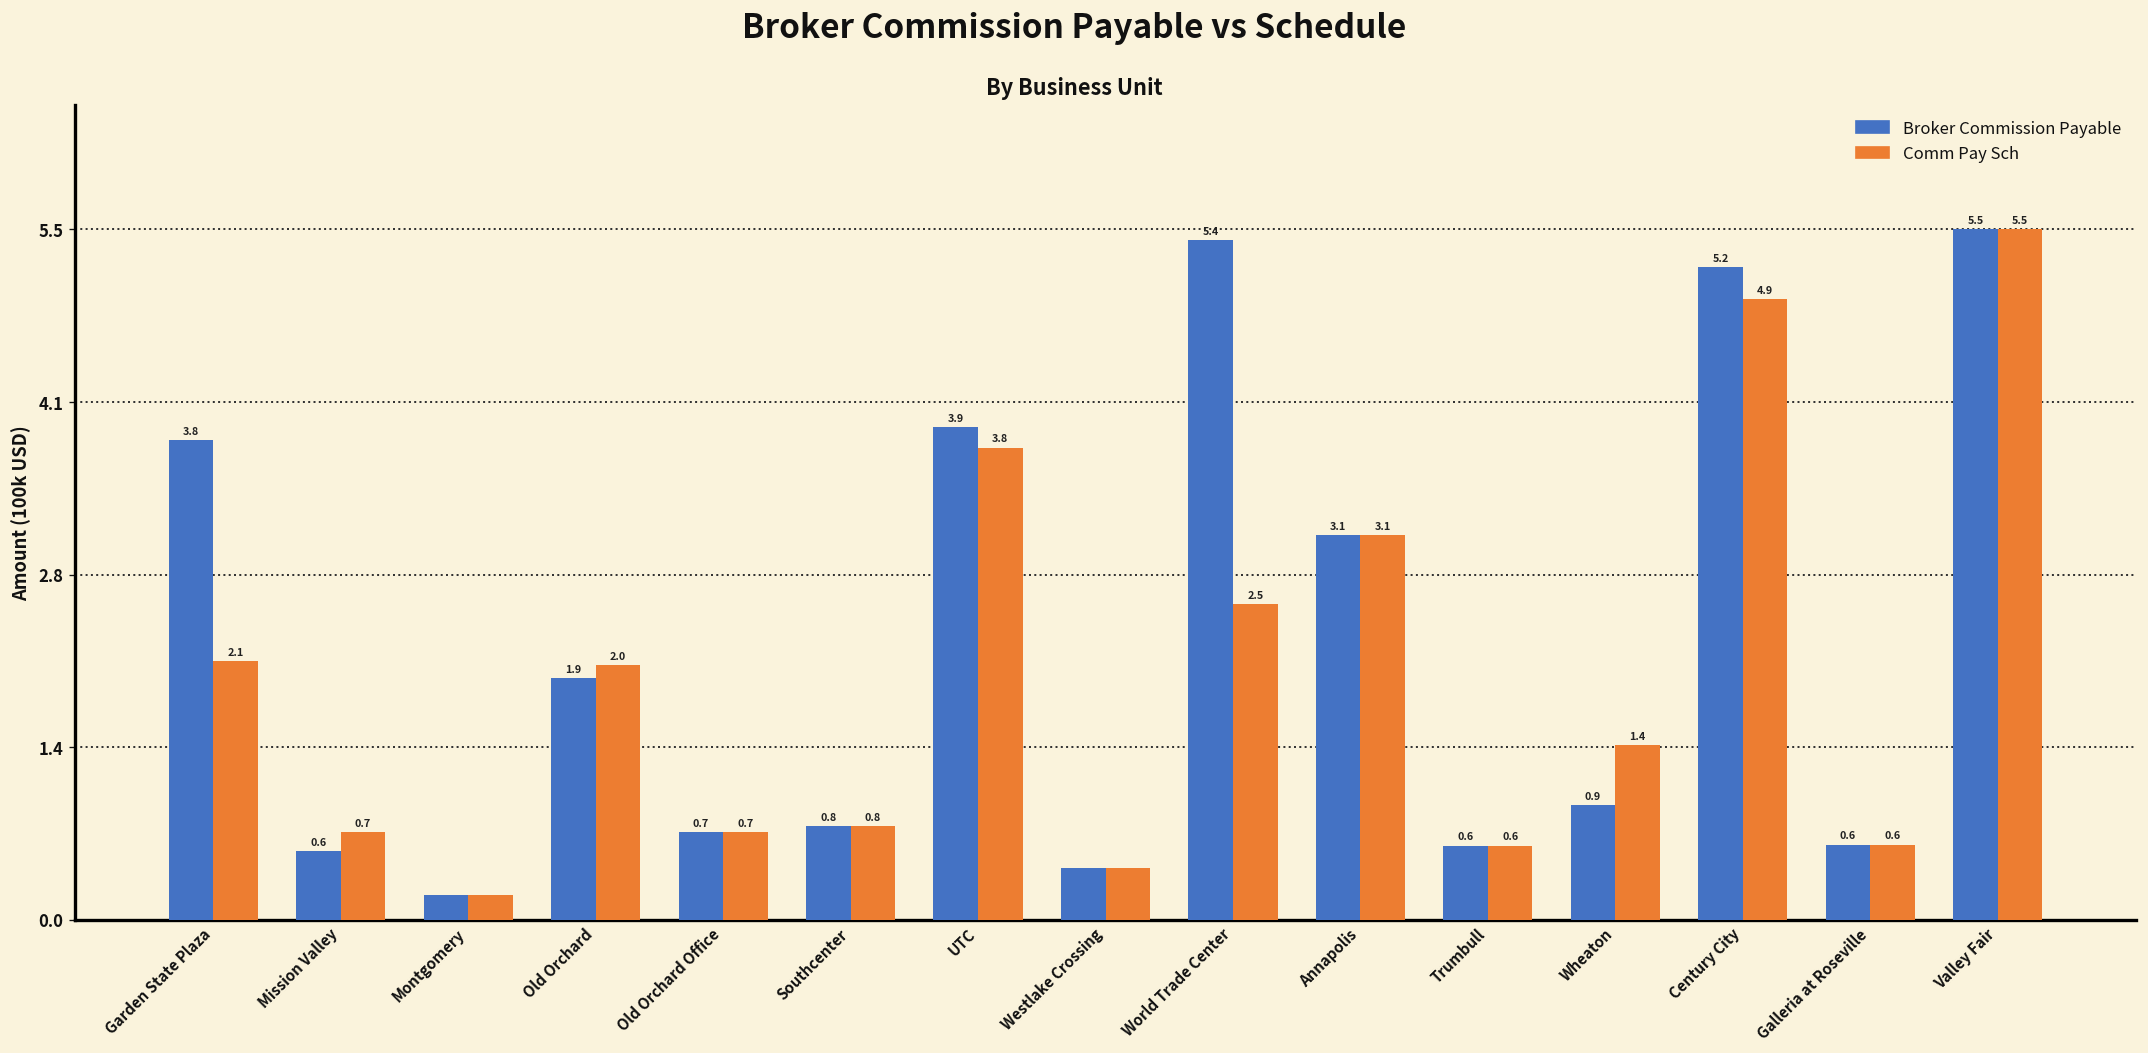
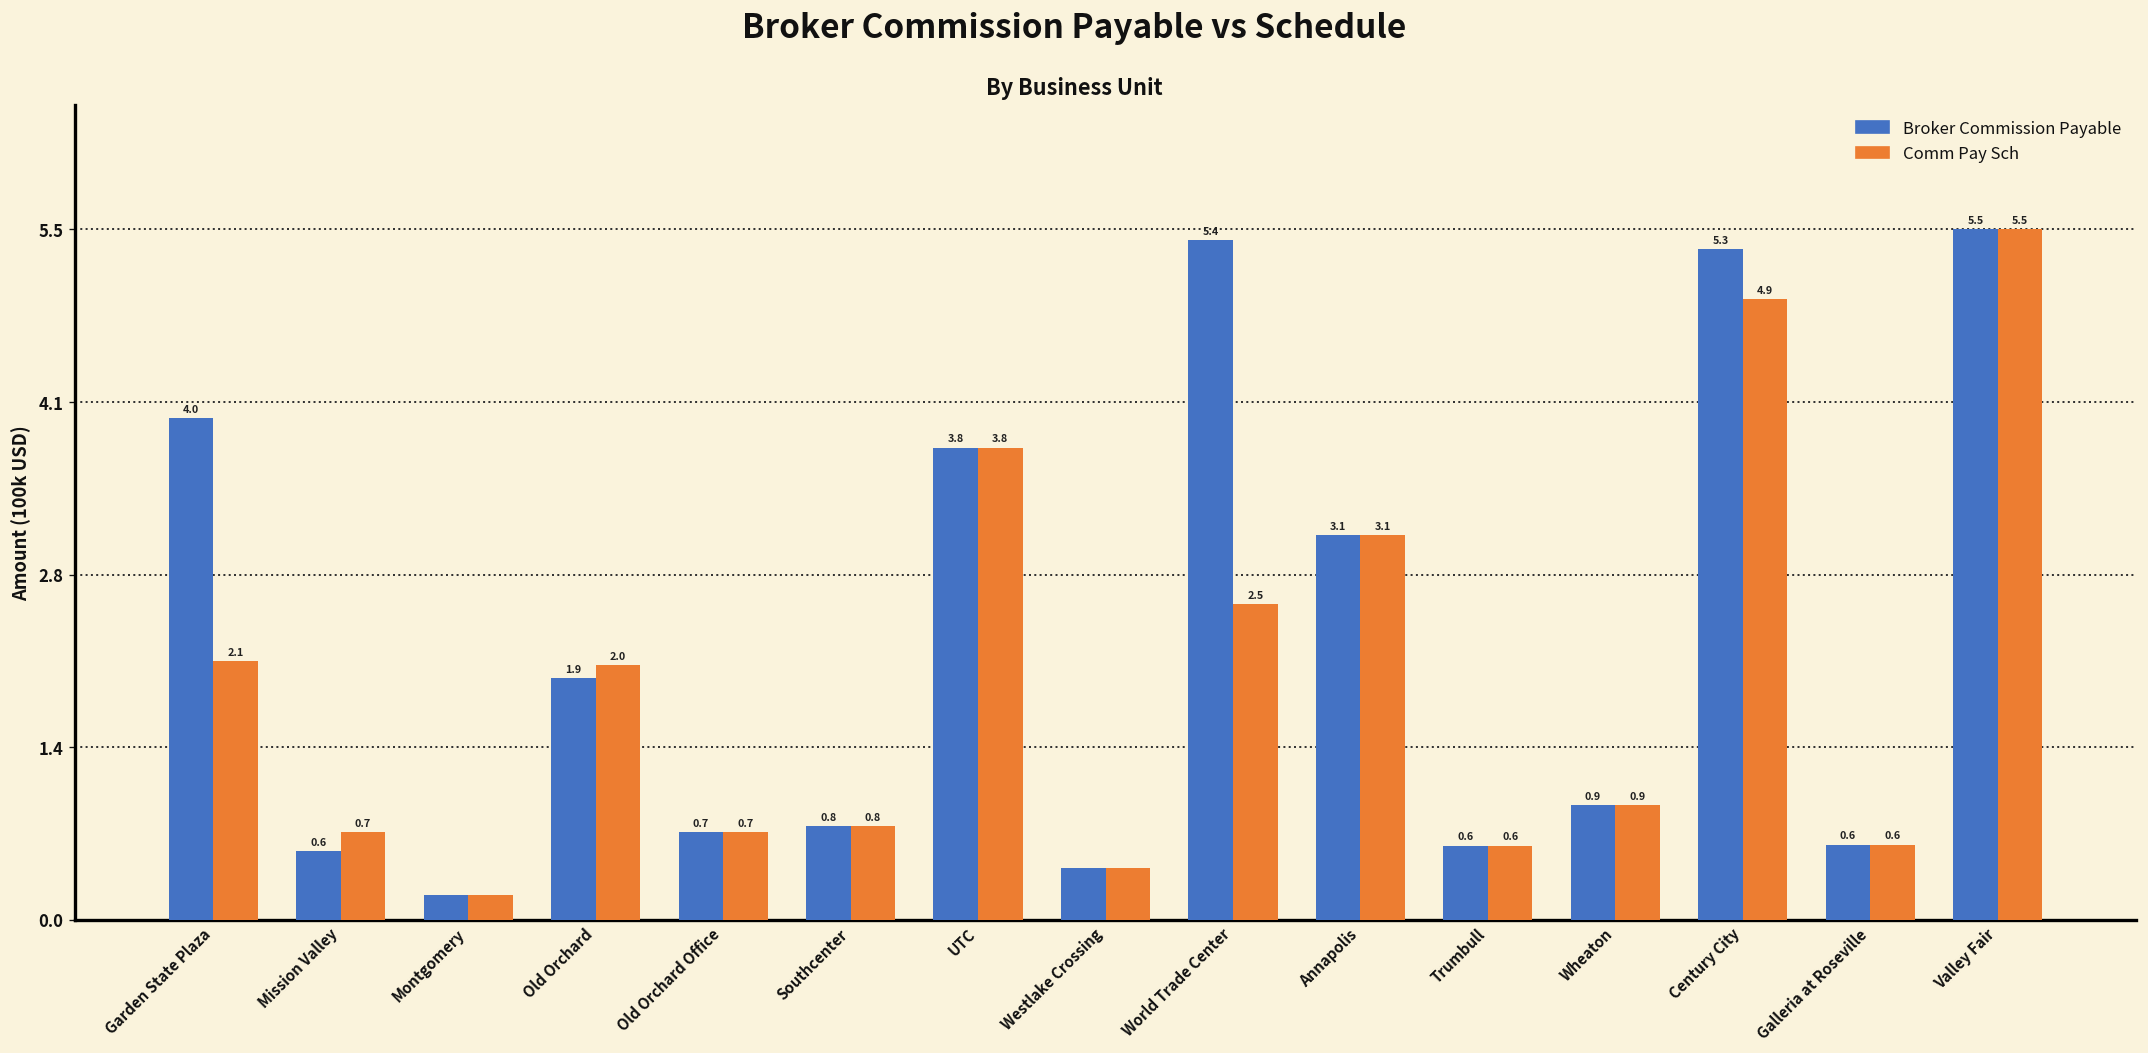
Broker Commission Payable, Garden State Plaza: 3.8 -> 4.0
Broker Commission Payable, UTC: 3.9 -> 3.8
Comm Pay Sch, Wheaton: 1.4 -> 0.9
Broker Commission Payable, Century City: 5.2 -> 5.3
